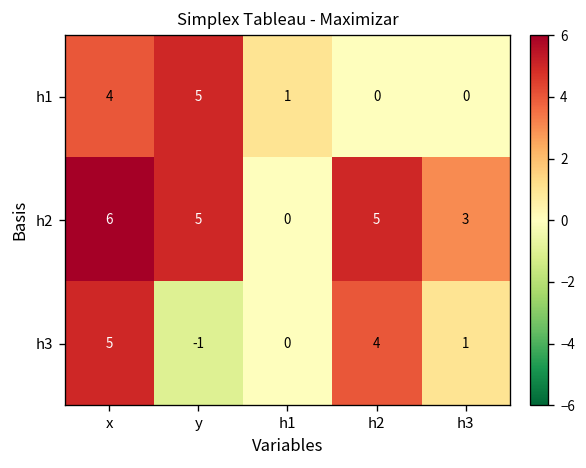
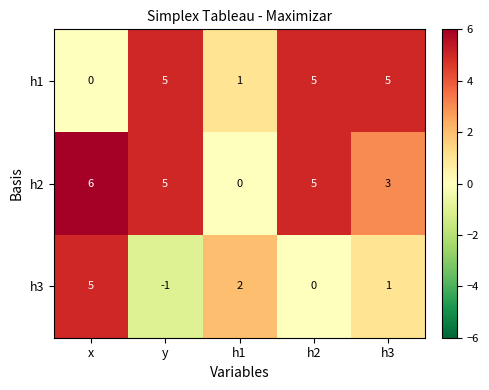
h1, x: 4 -> 0
h1, h2: 0 -> 5
h1, h3: 0 -> 5
h3, h1: 0 -> 2
h3, h2: 4 -> 0
